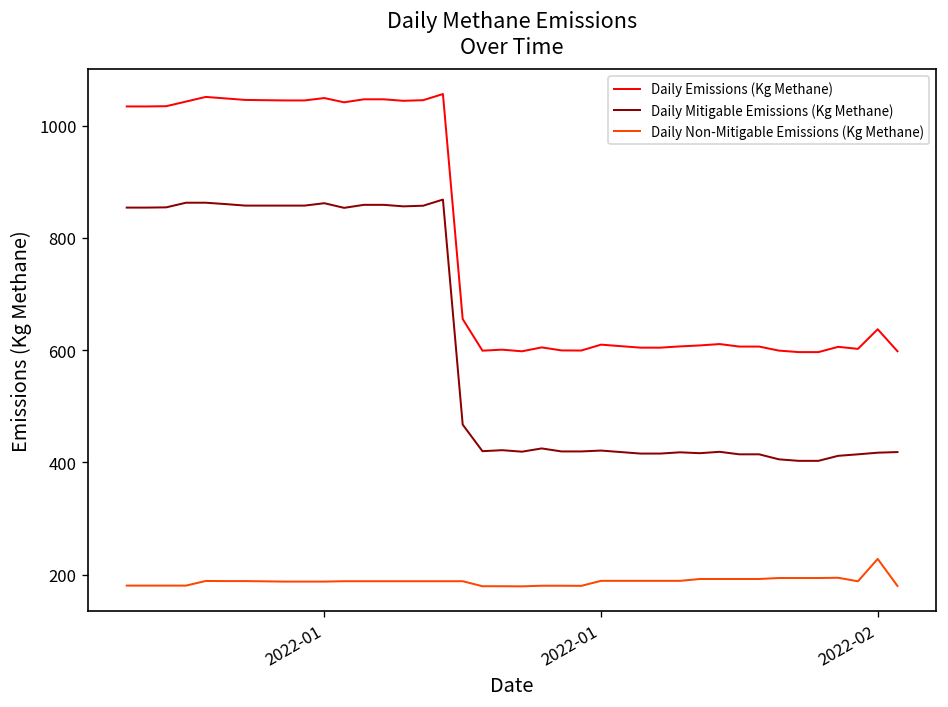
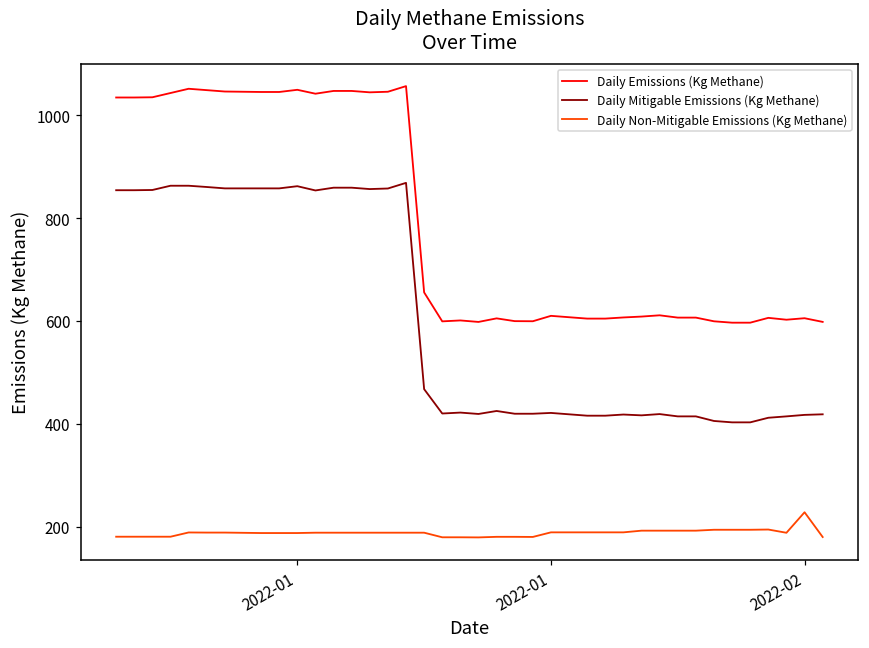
Daily Emissions (Kg Methane), 2022-02: 640 -> 610
